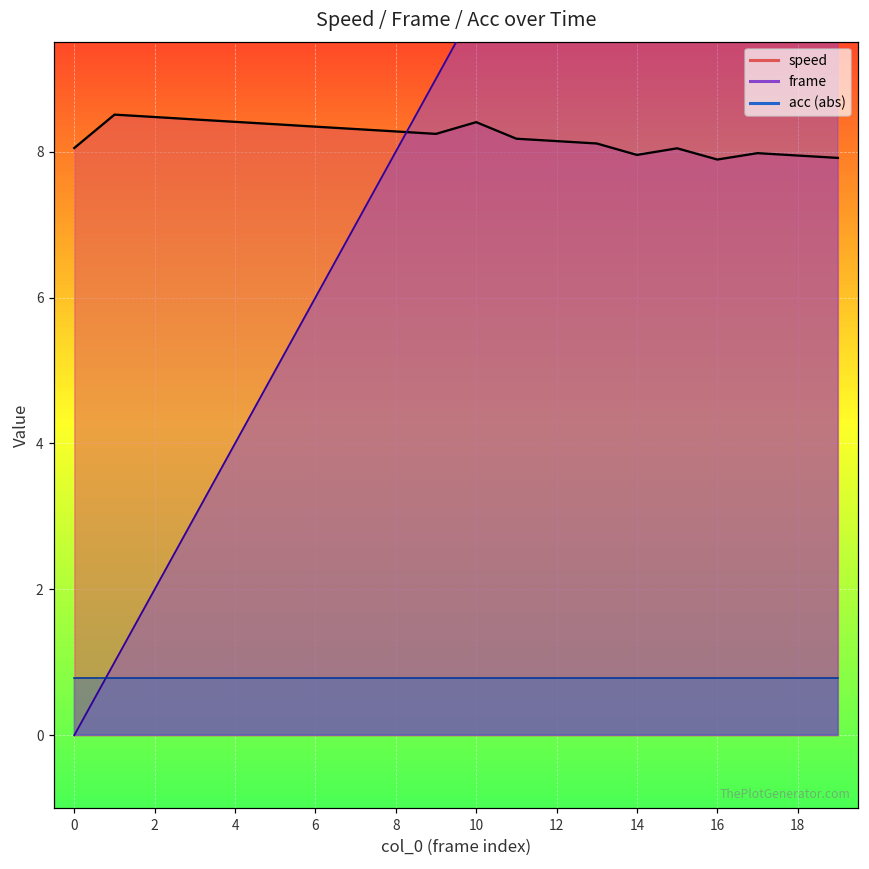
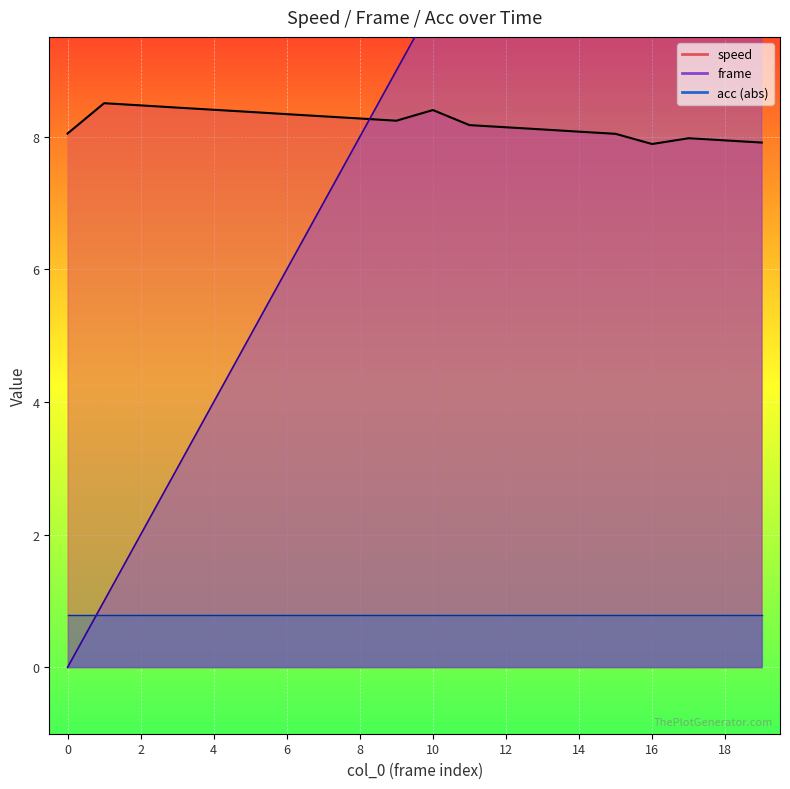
speed, 14: 8.0 -> 8.1
